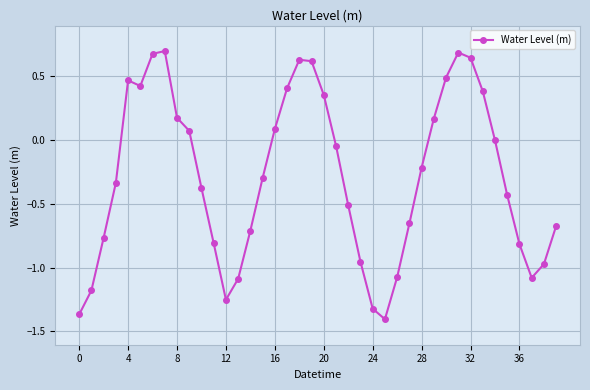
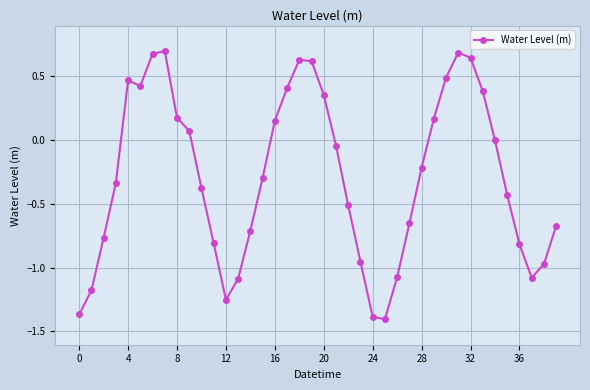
16: 0.09 -> 0.15
24: -1.32 -> -1.39
